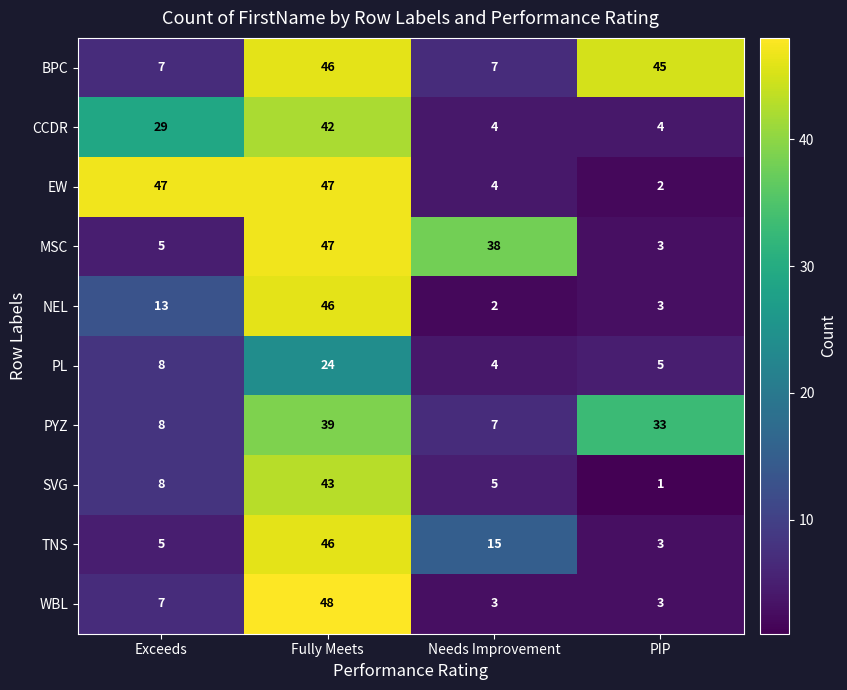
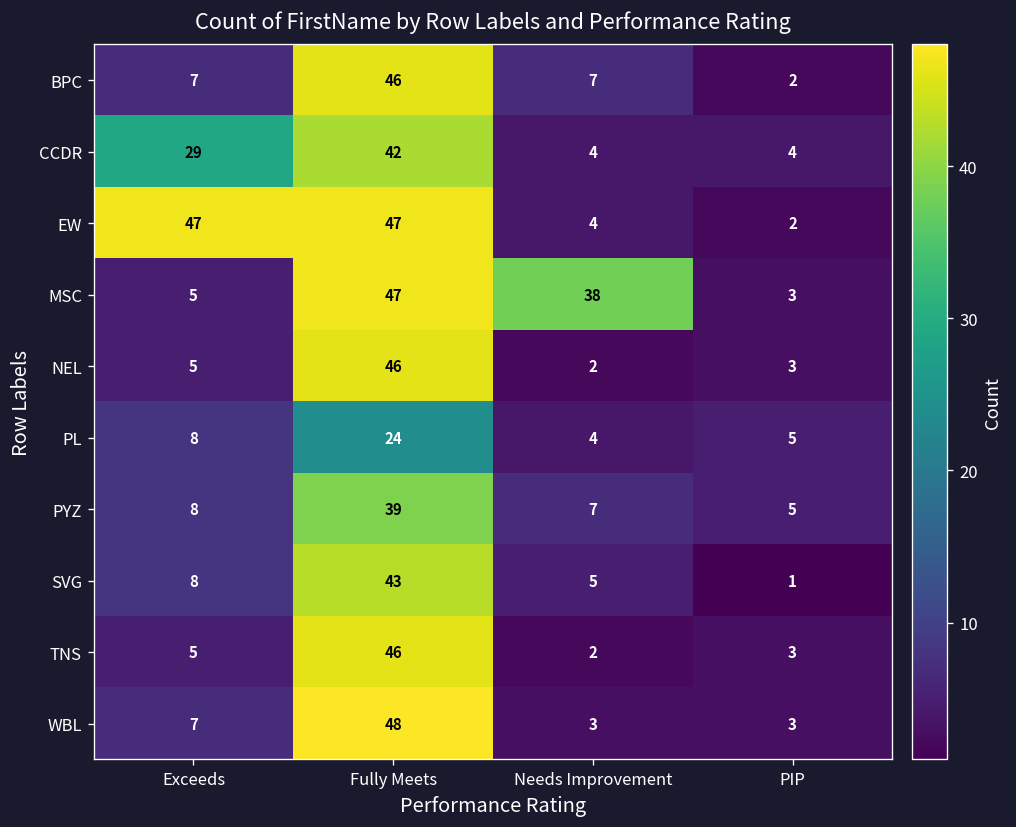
BPC, PIP: 45 -> 2
NEL, Exceeds: 13 -> 5
PYZ, PIP: 33 -> 5
TNS, Needs Improvement: 15 -> 2
